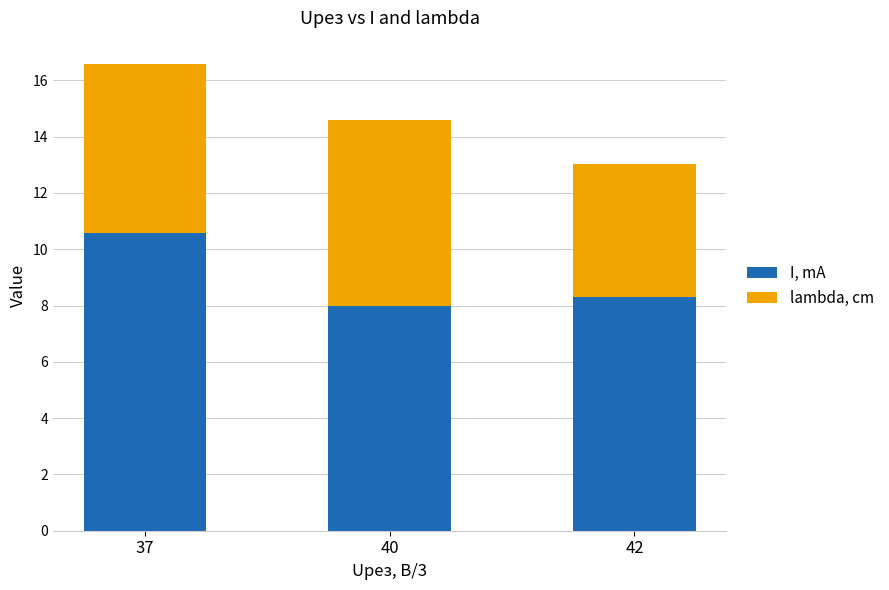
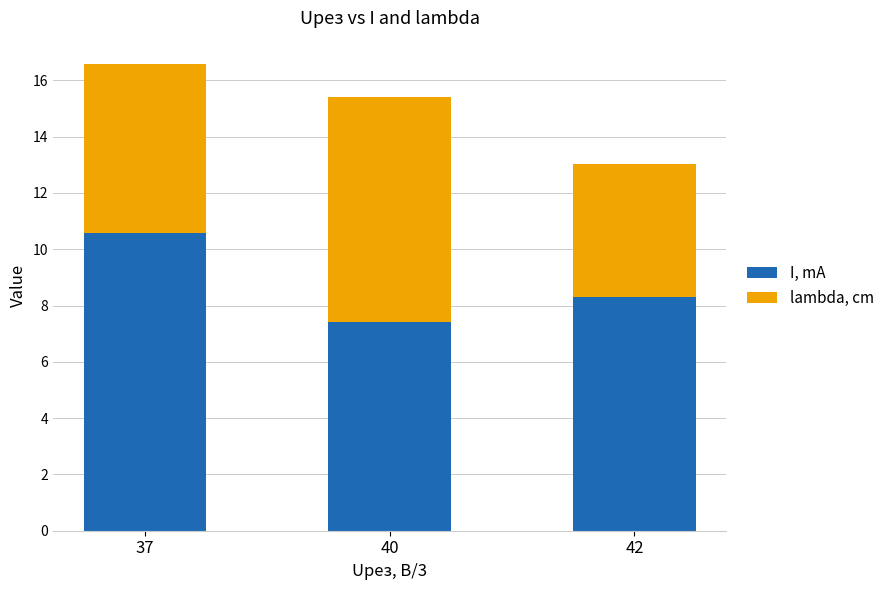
I, mA, 40: 8.0 -> 7.4
lambda, cm, 40: 6.6 -> 8.0
